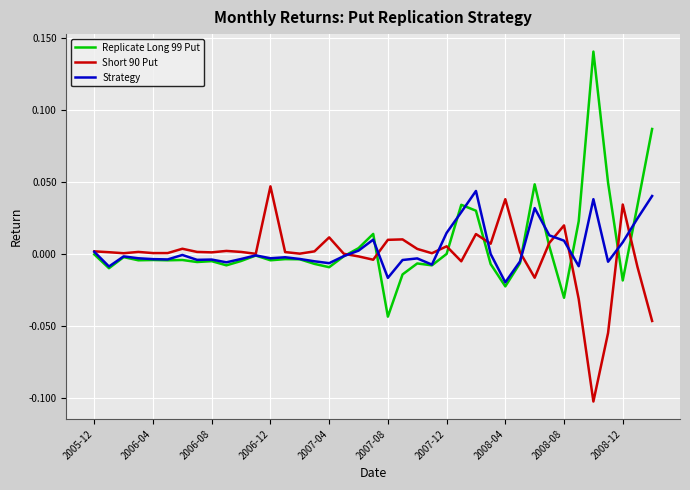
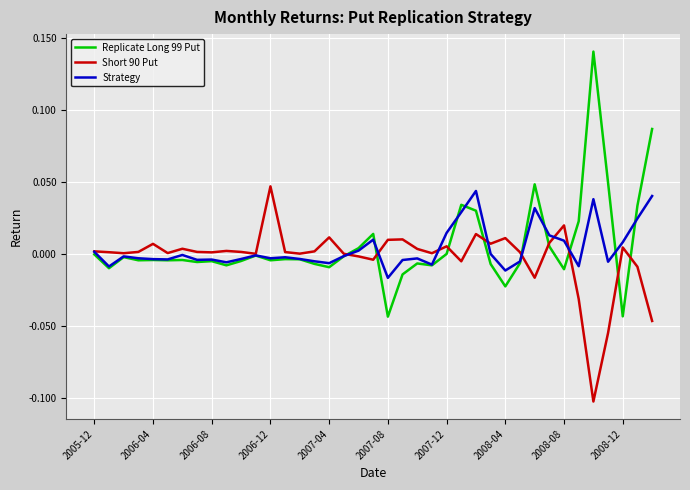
Short 90 Put, 2006-04: 0.001 -> 0.007
Short 90 Put, 2008-04: 0.038 -> 0.011
Strategy, 2008-04: -0.020 -> -0.012
Replicate Long 99 Put, 2008-08: -0.030 -> -0.011
Replicate Long 99 Put, 2008-12: -0.018 -> -0.043
Short 90 Put, 2008-12: 0.034 -> 0.005
